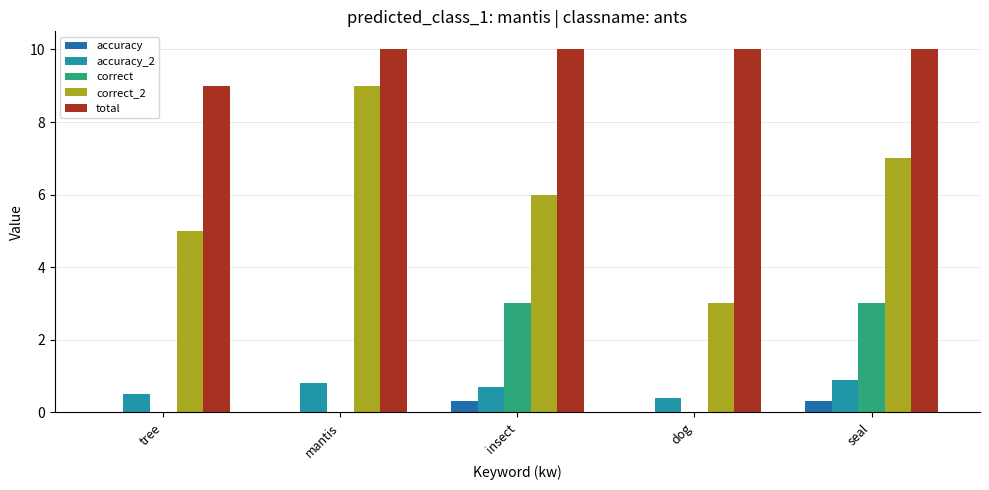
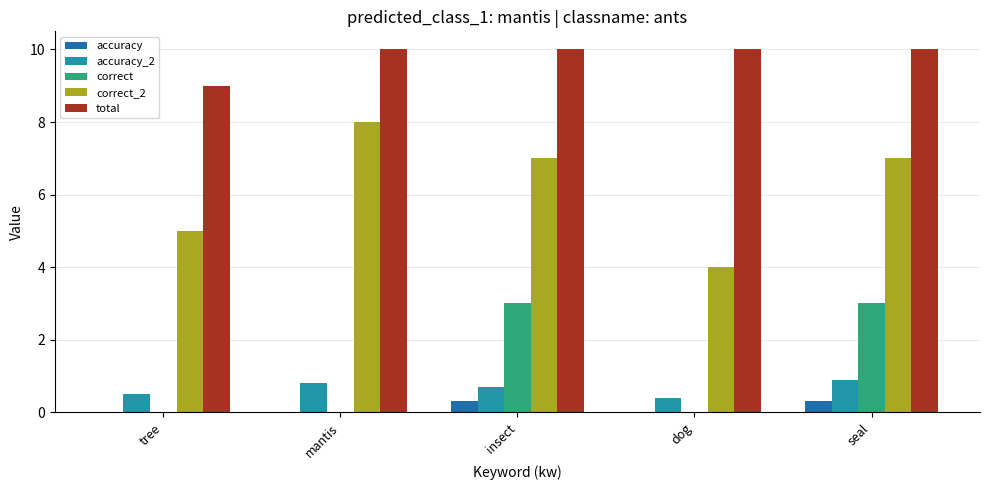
correct_2, mantis: 9 -> 8
correct_2, insect: 6 -> 7
correct_2, dog: 3 -> 4
